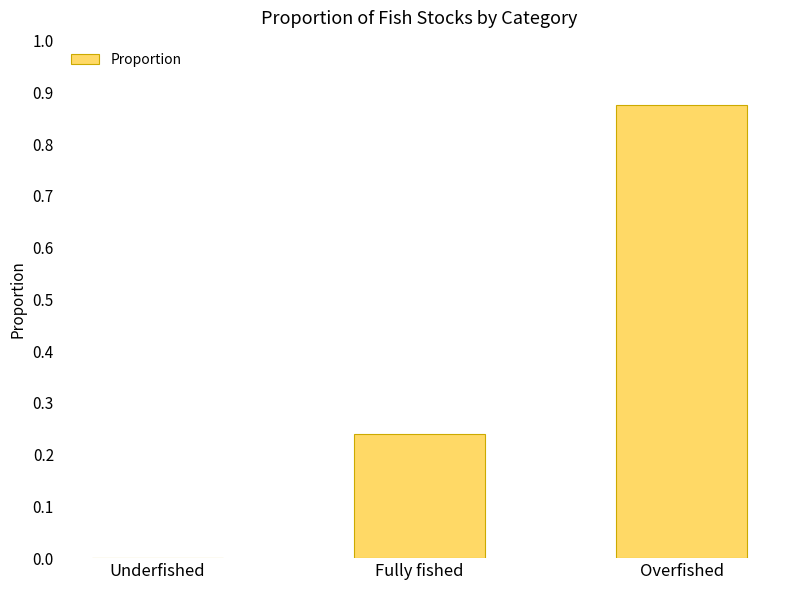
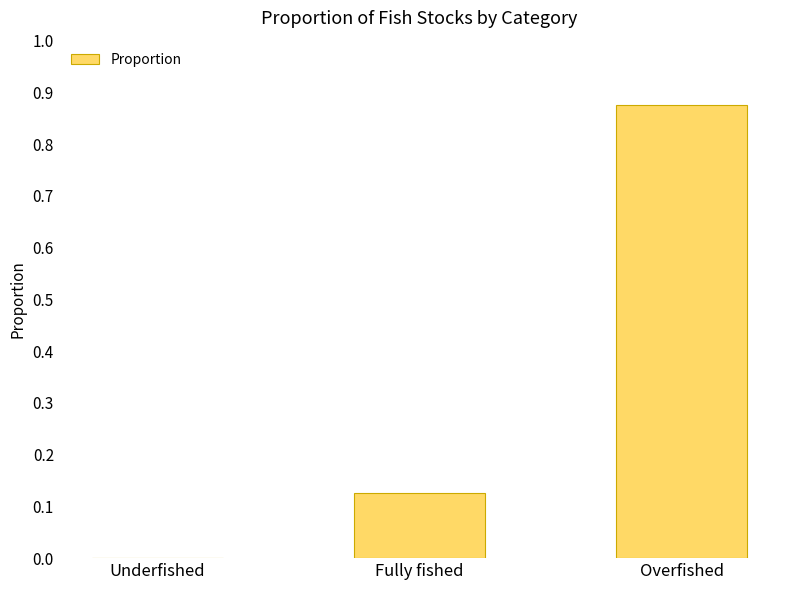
Fully fished: 0.24 -> 0.13
